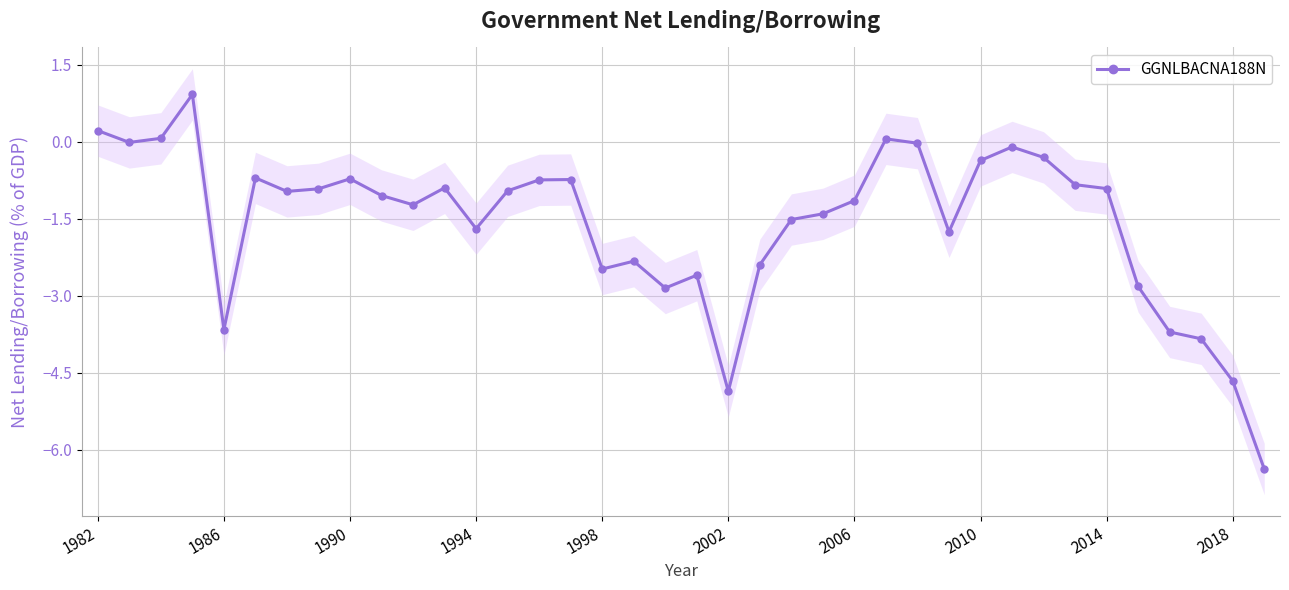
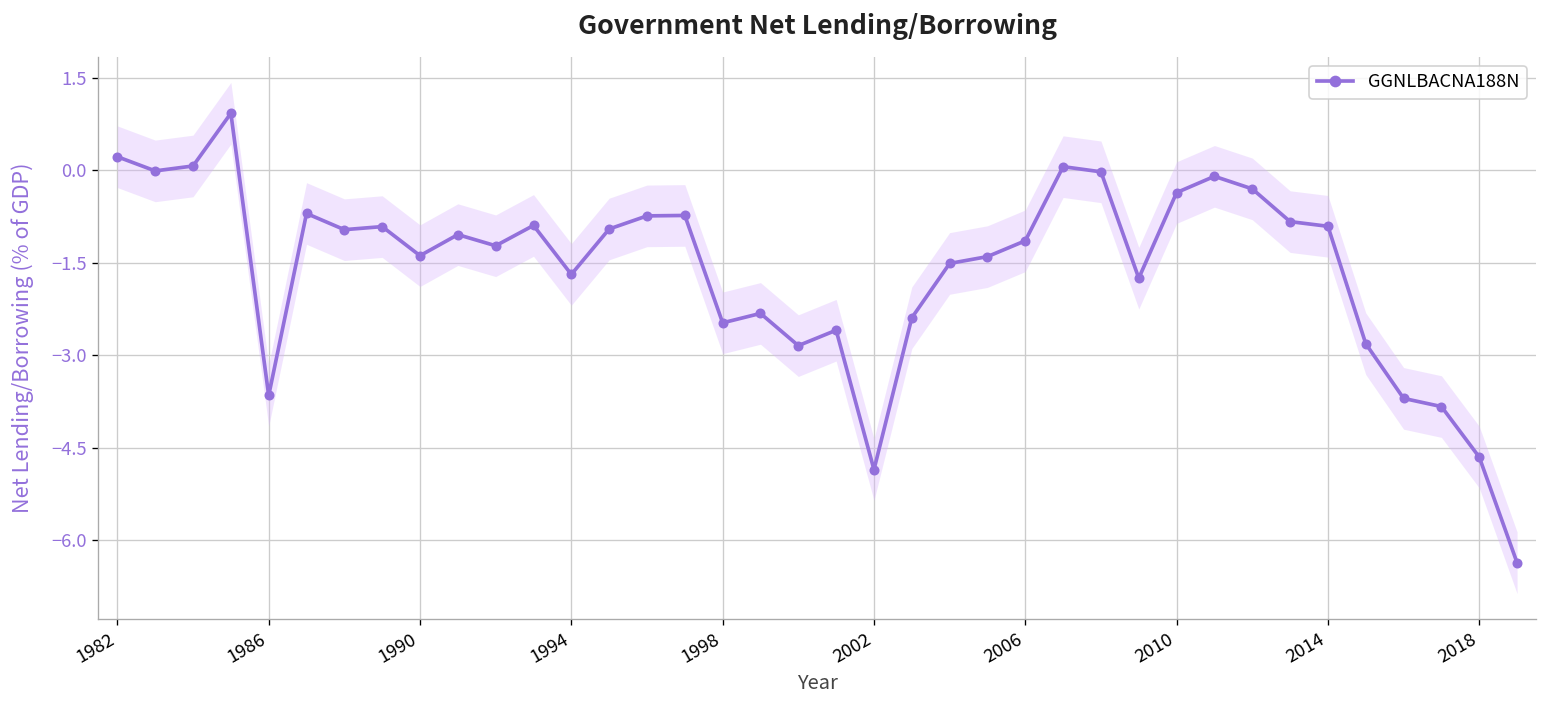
GGNLBACNA188N, 1990: -0.7 -> -1.4
